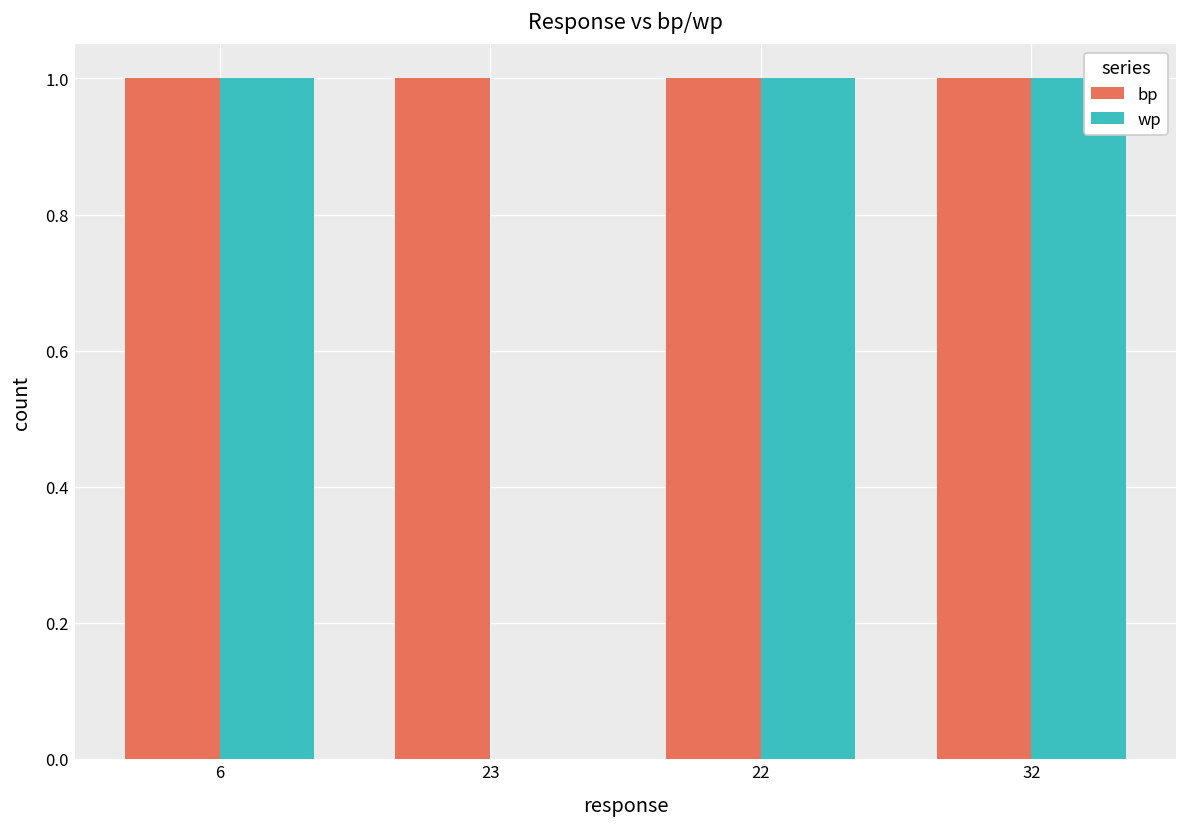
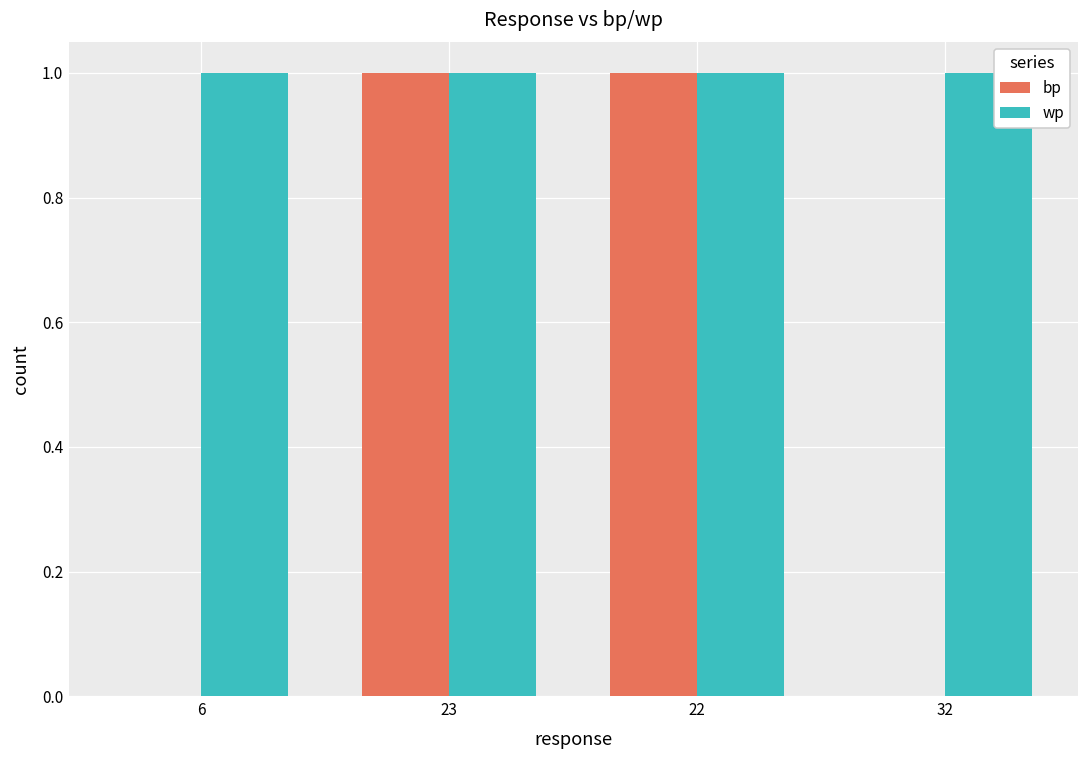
bp, 6: 1 -> 0
wp, 23: 0 -> 1
bp, 32: 1 -> 0
